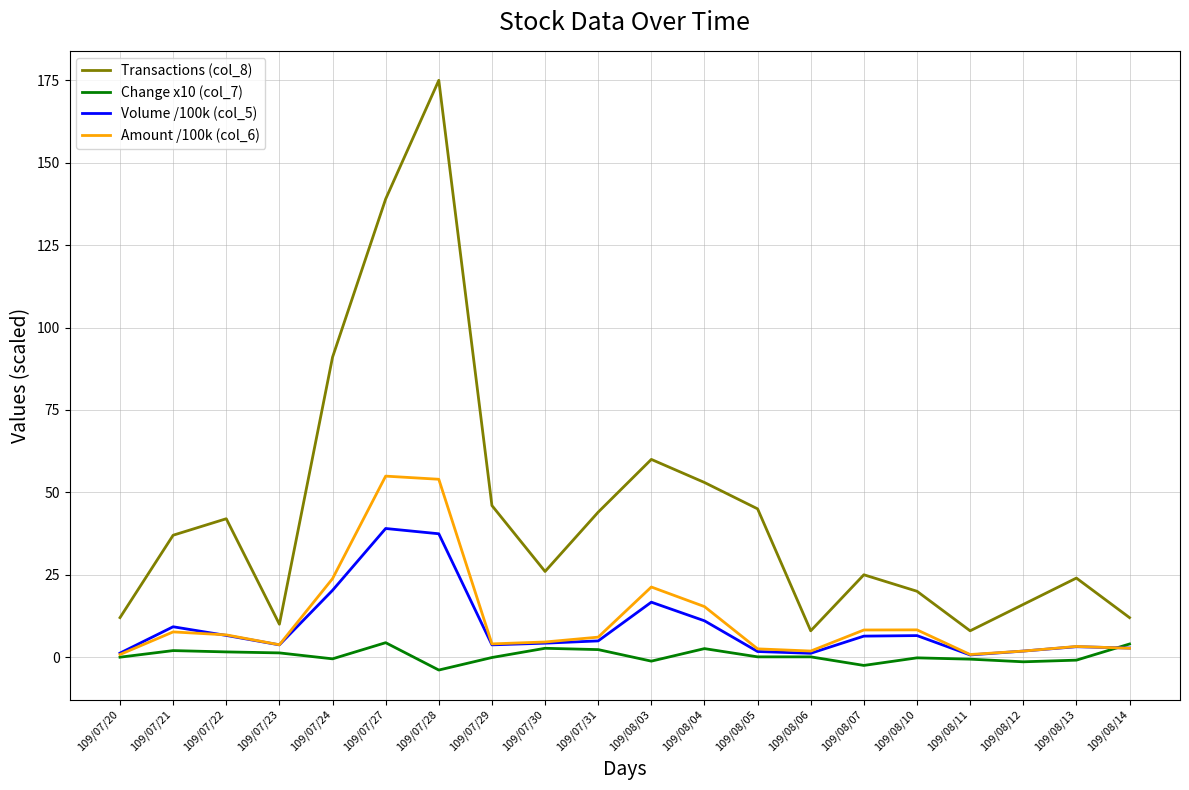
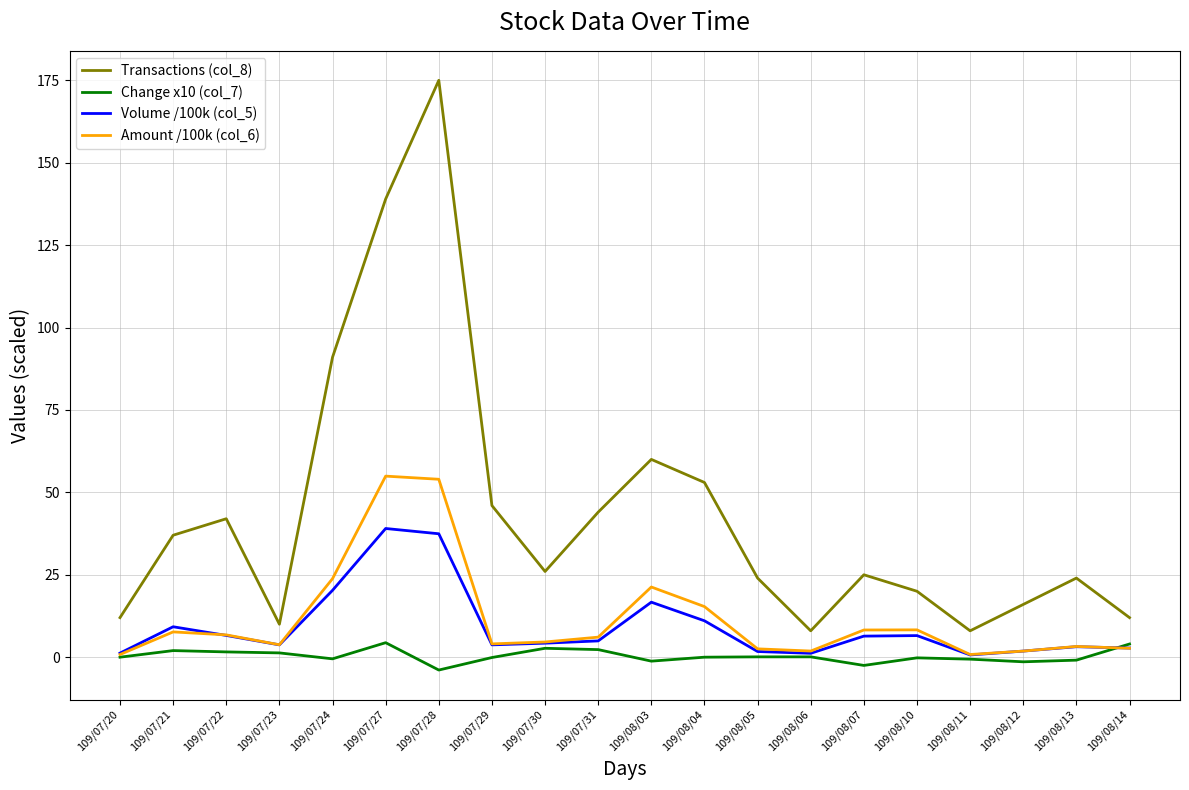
Change x10 (col_7), 109/08/04: 3 -> 0
Transactions (col_8), 109/08/05: 45 -> 24
